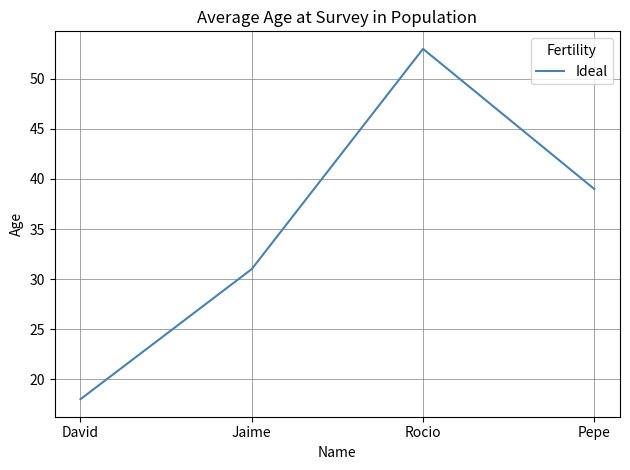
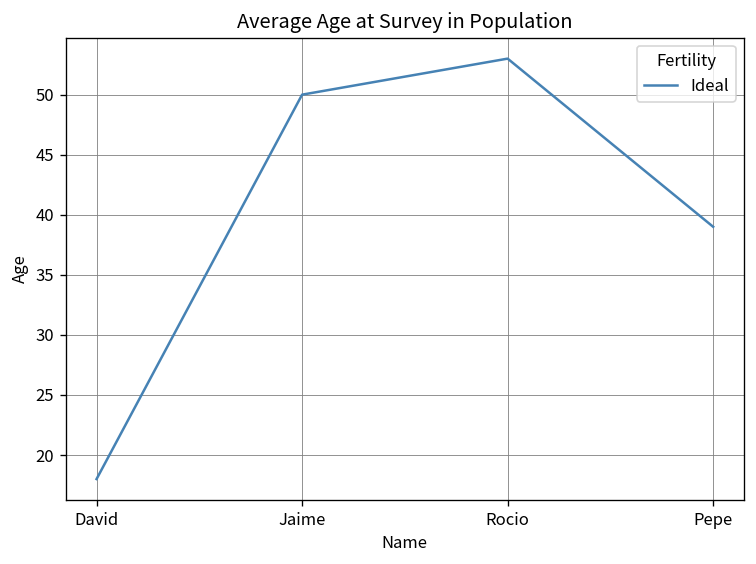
Jaime: 31 -> 50
